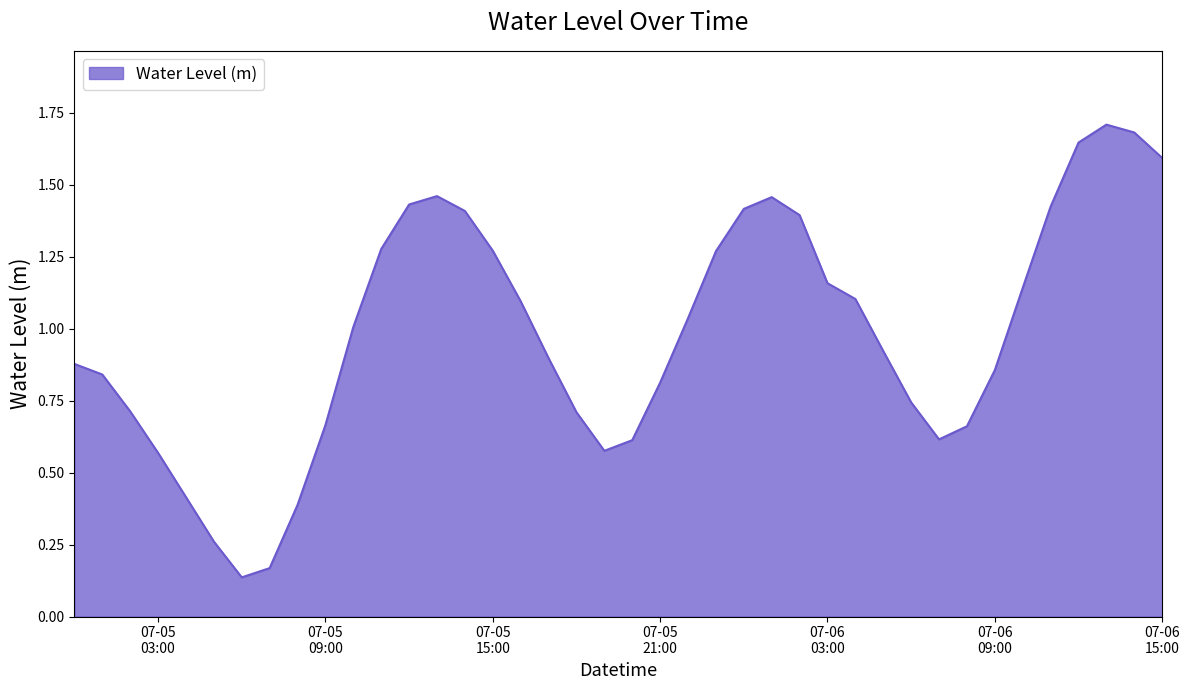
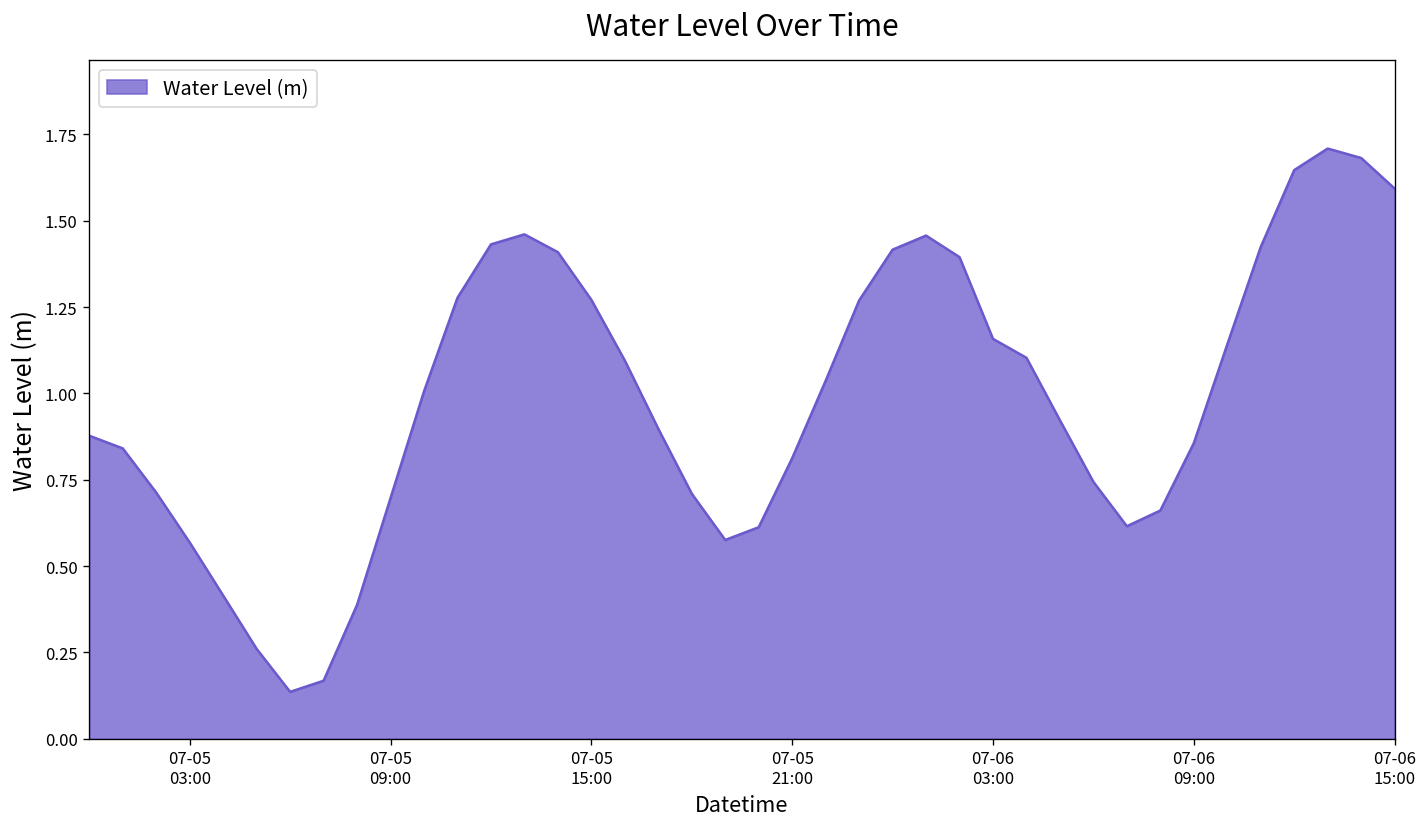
07-05 09:00: 0.67 -> 0.70
